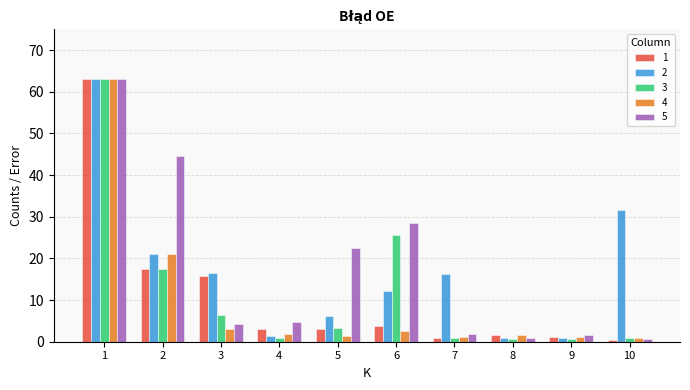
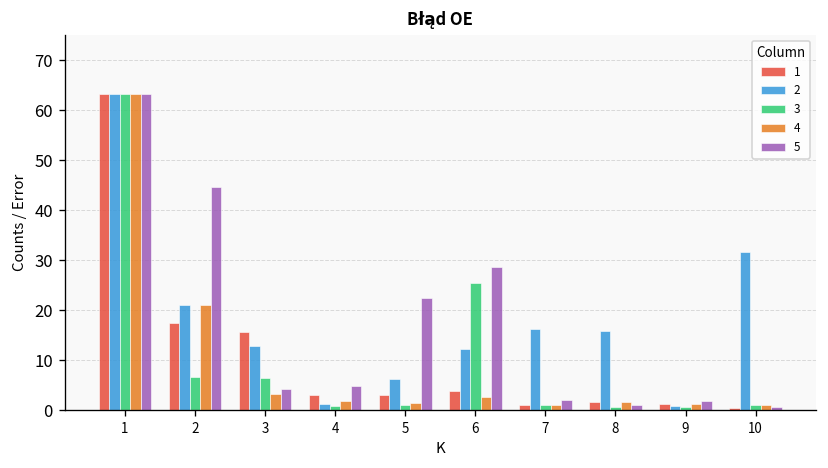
3, 2: 18 -> 7
2, 3: 16 -> 13
3, 5: 3 -> 1
2, 8: 1 -> 16
